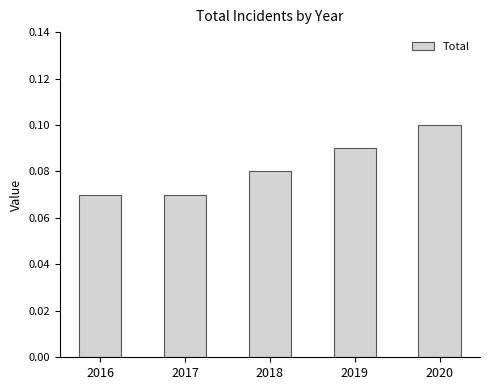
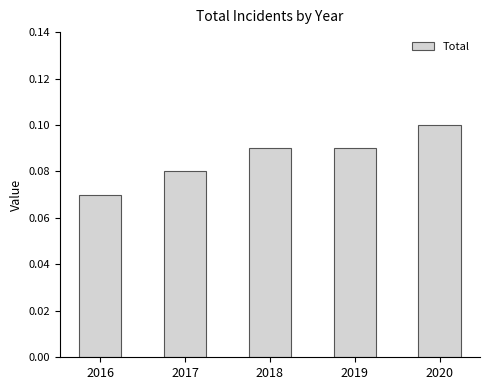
2017: 0.07 -> 0.08
2018: 0.08 -> 0.09
